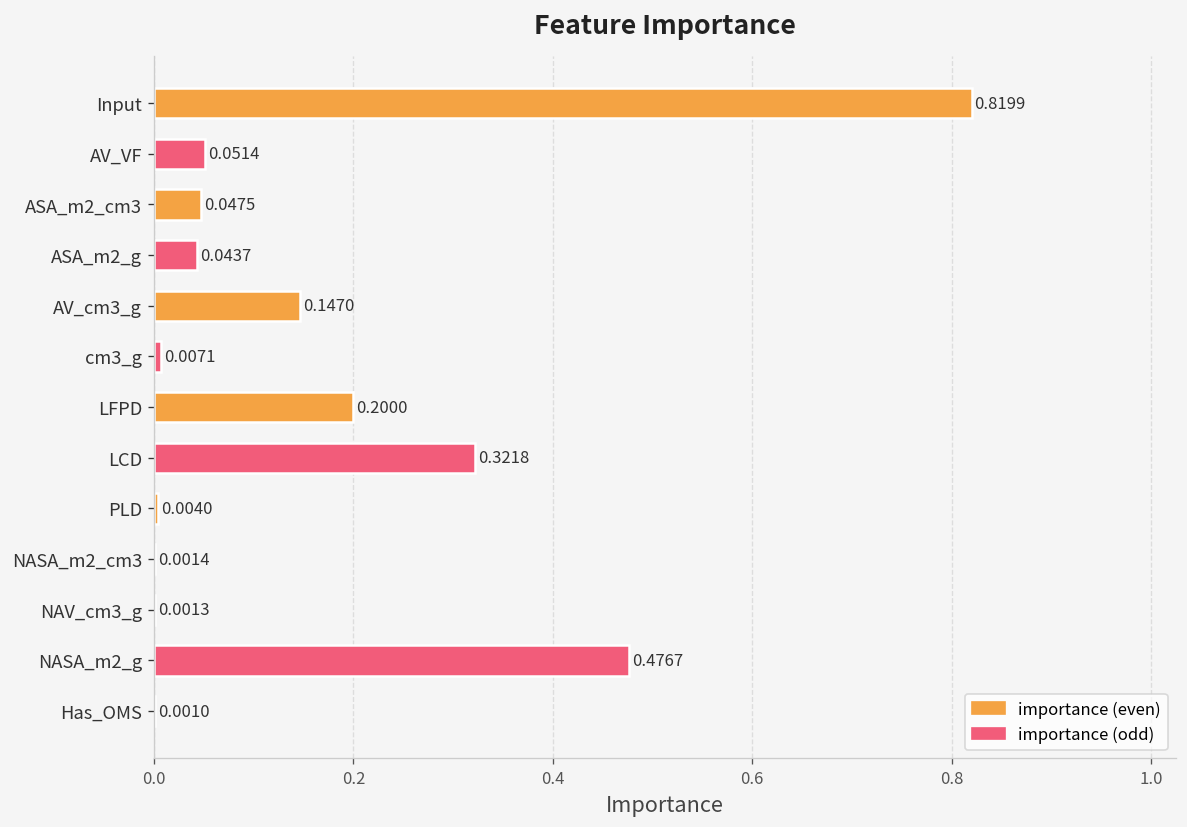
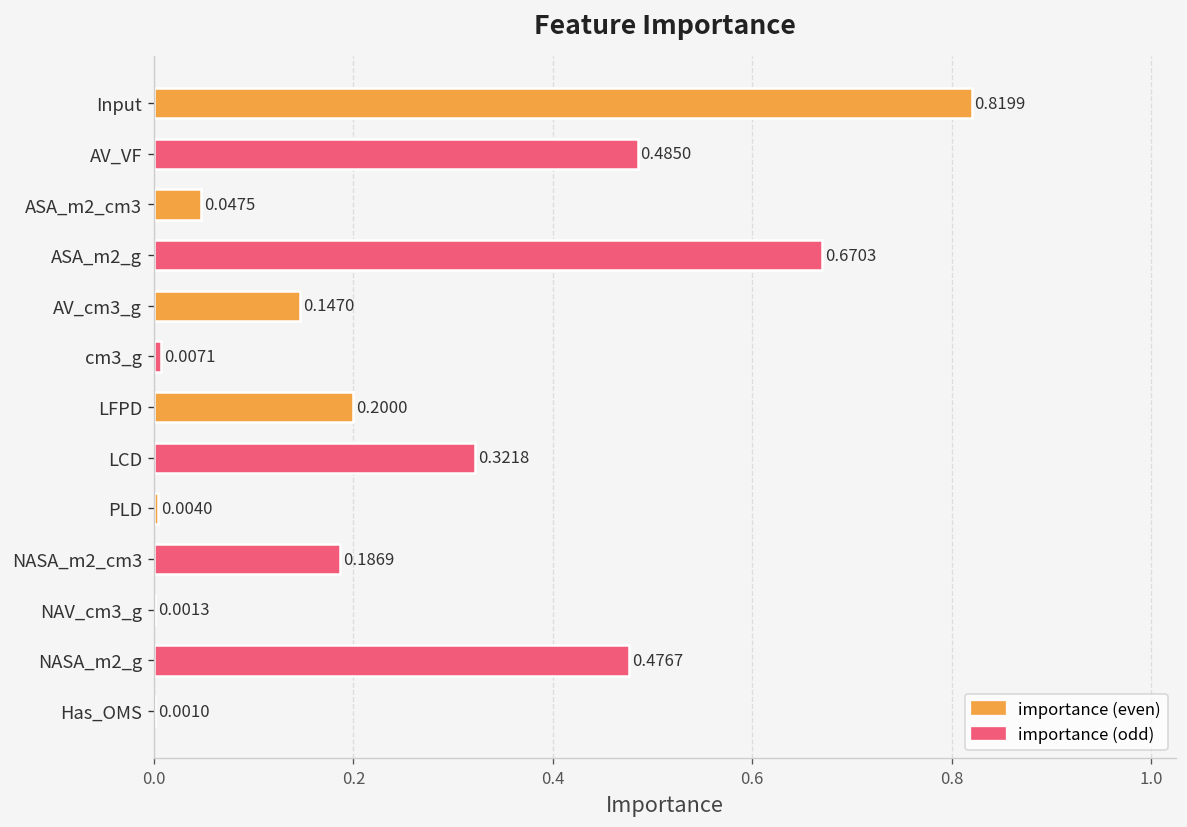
AV_VF: 0.0514 -> 0.4850
ASA_m2_g: 0.0437 -> 0.6703
NASA_m2_cm3: 0.0014 -> 0.1869
